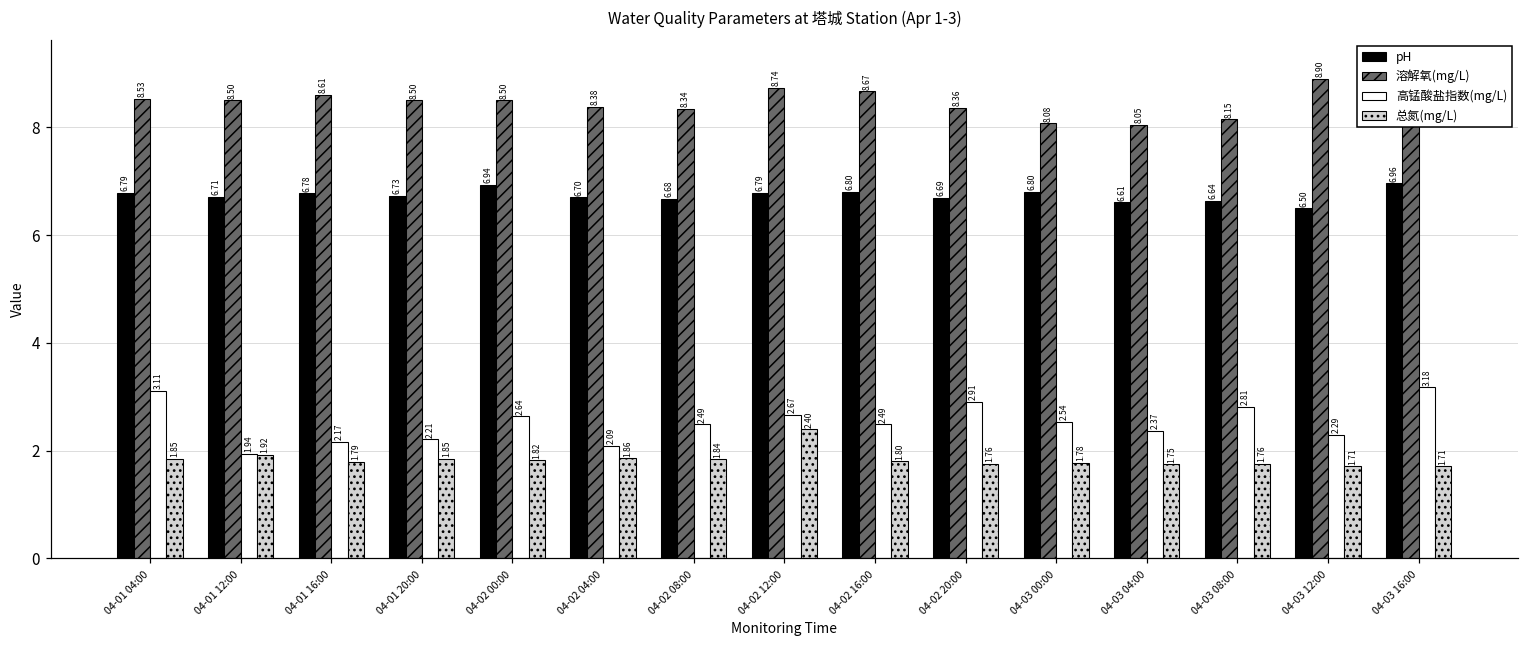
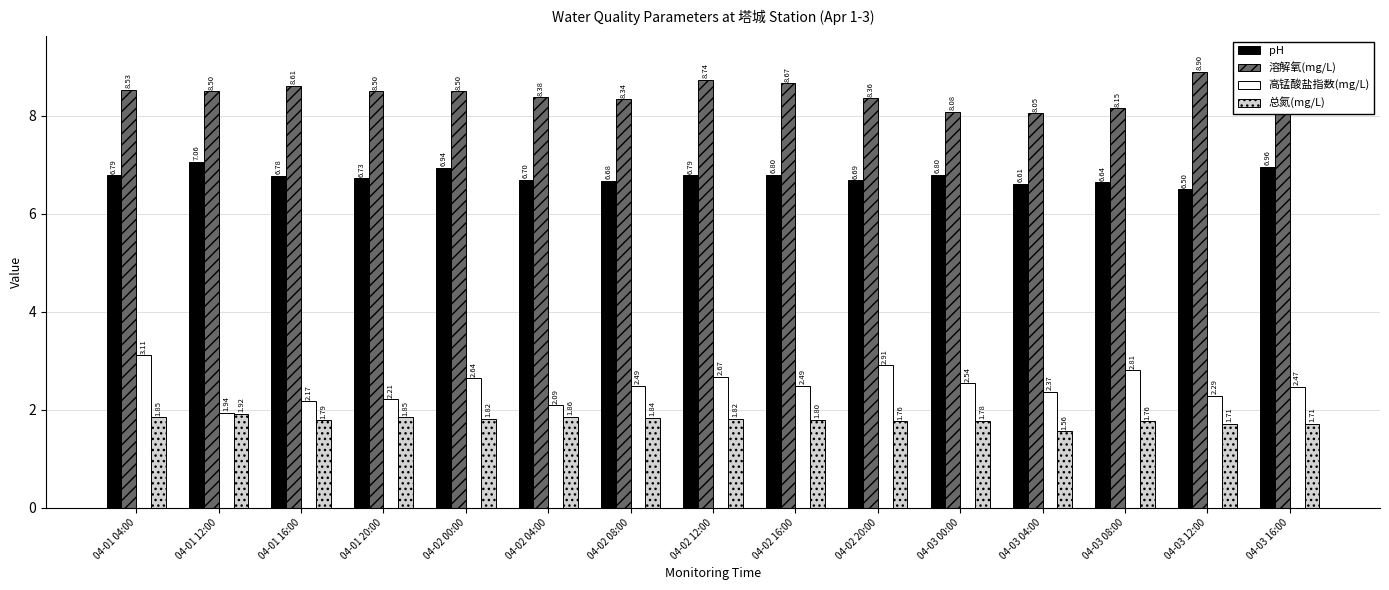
pH, 04-01 12:00: 6.71 -> 7.06
总氮(mg/L), 04-02 12:00: 2.40 -> 1.82
总氮(mg/L), 04-03 04:00: 1.75 -> 1.56
高锰酸盐指数(mg/L), 04-03 16:00: 3.18 -> 2.47
